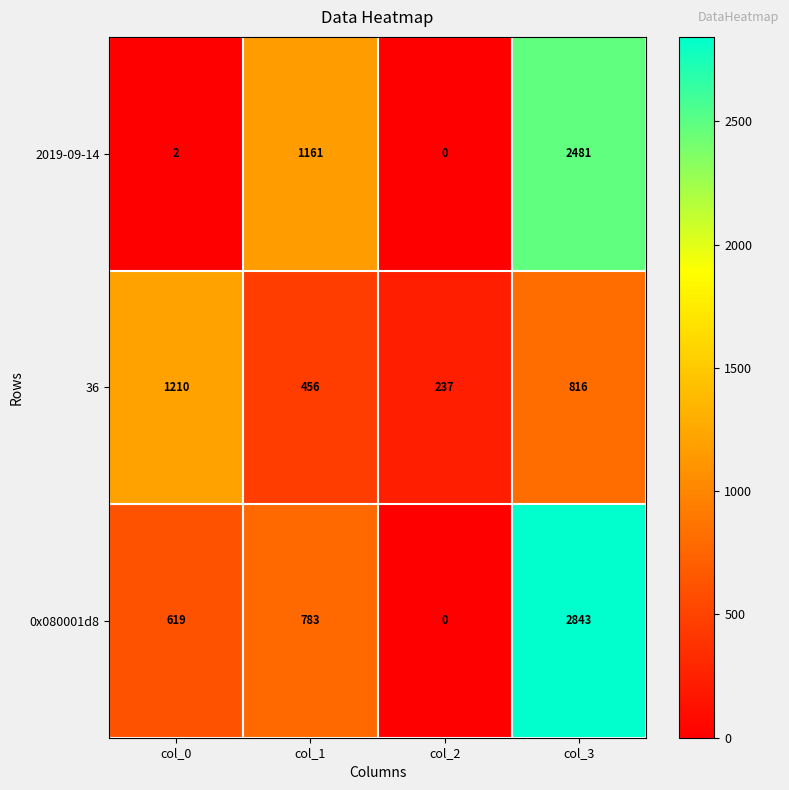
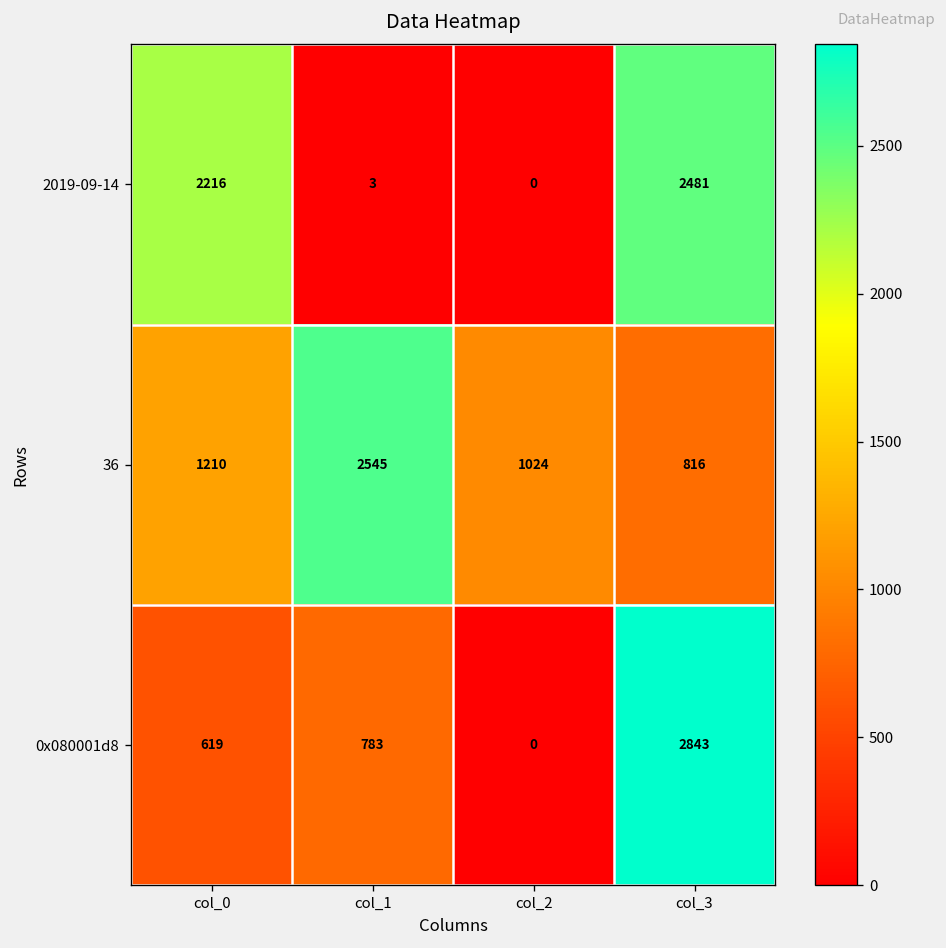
2019-09-14, col_0: 2 -> 2216
2019-09-14, col_1: 1161 -> 3
36, col_1: 456 -> 2545
36, col_2: 237 -> 1024
